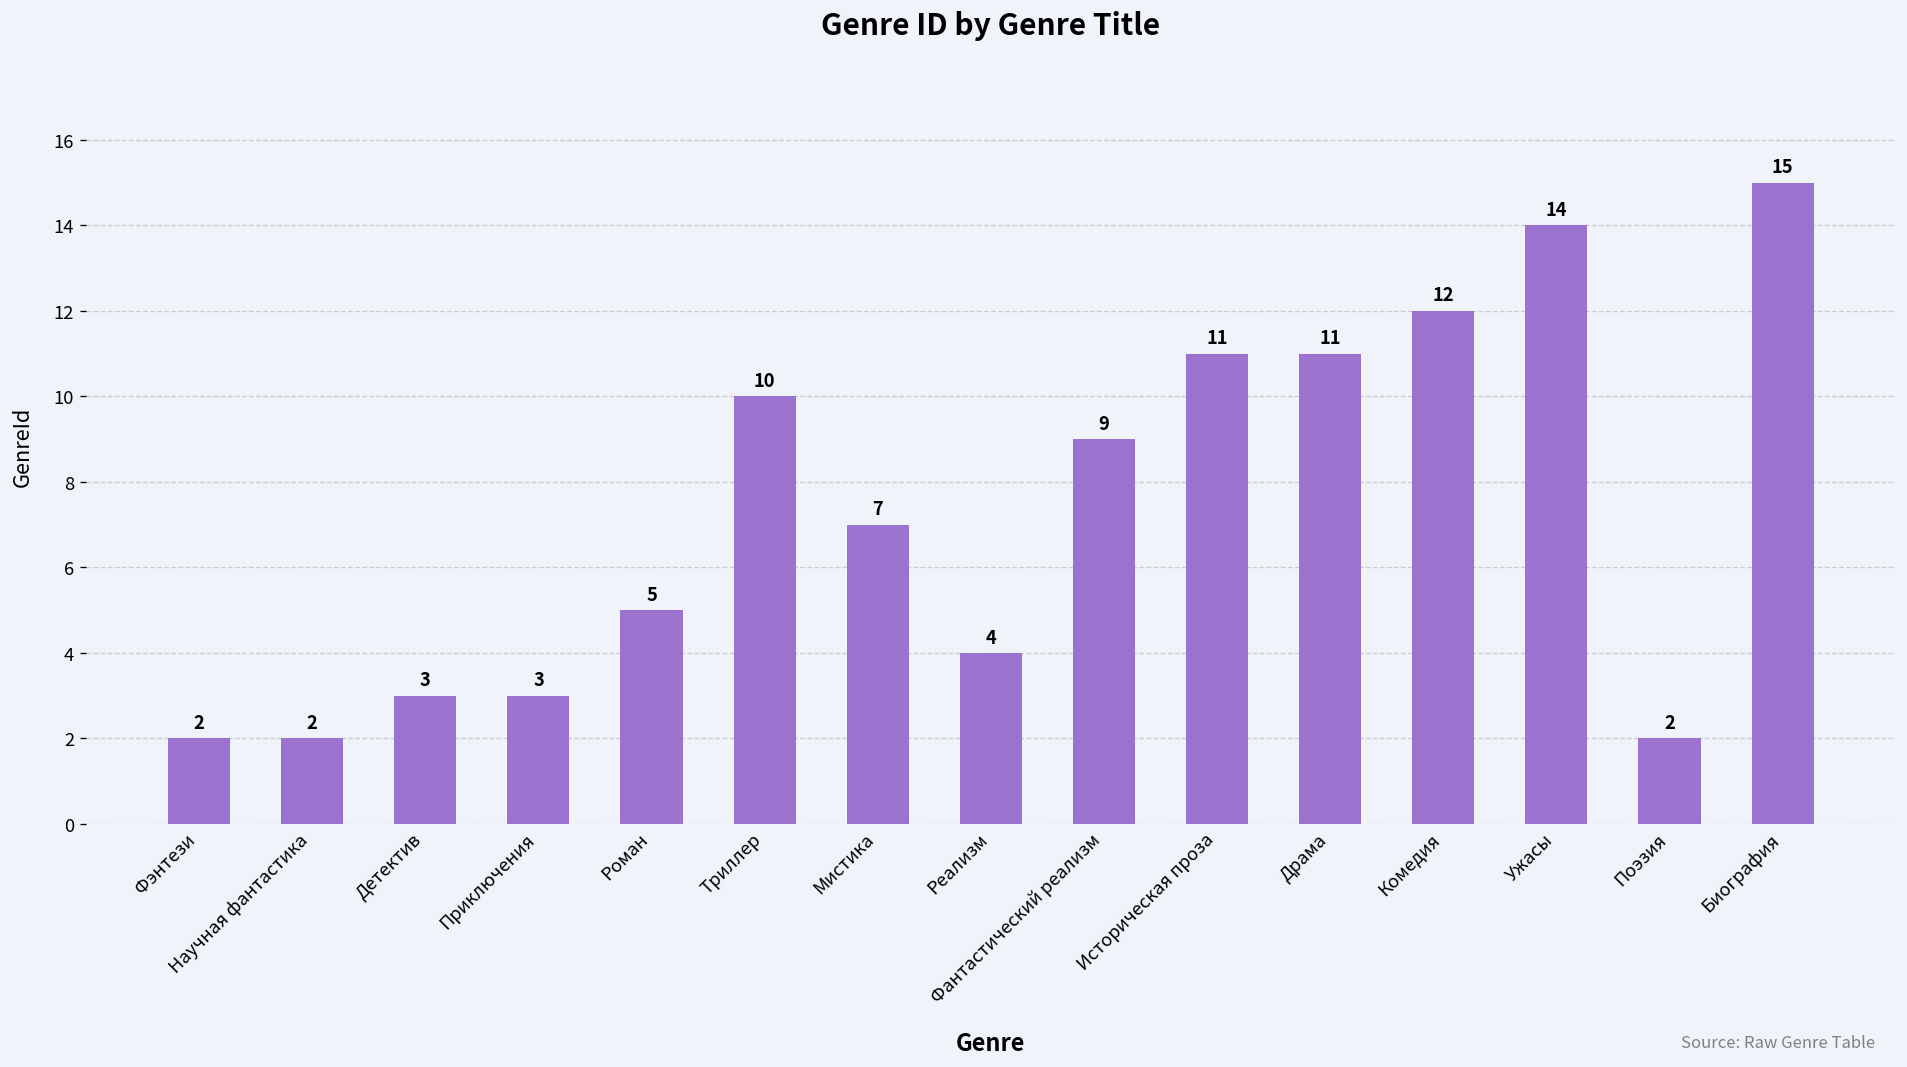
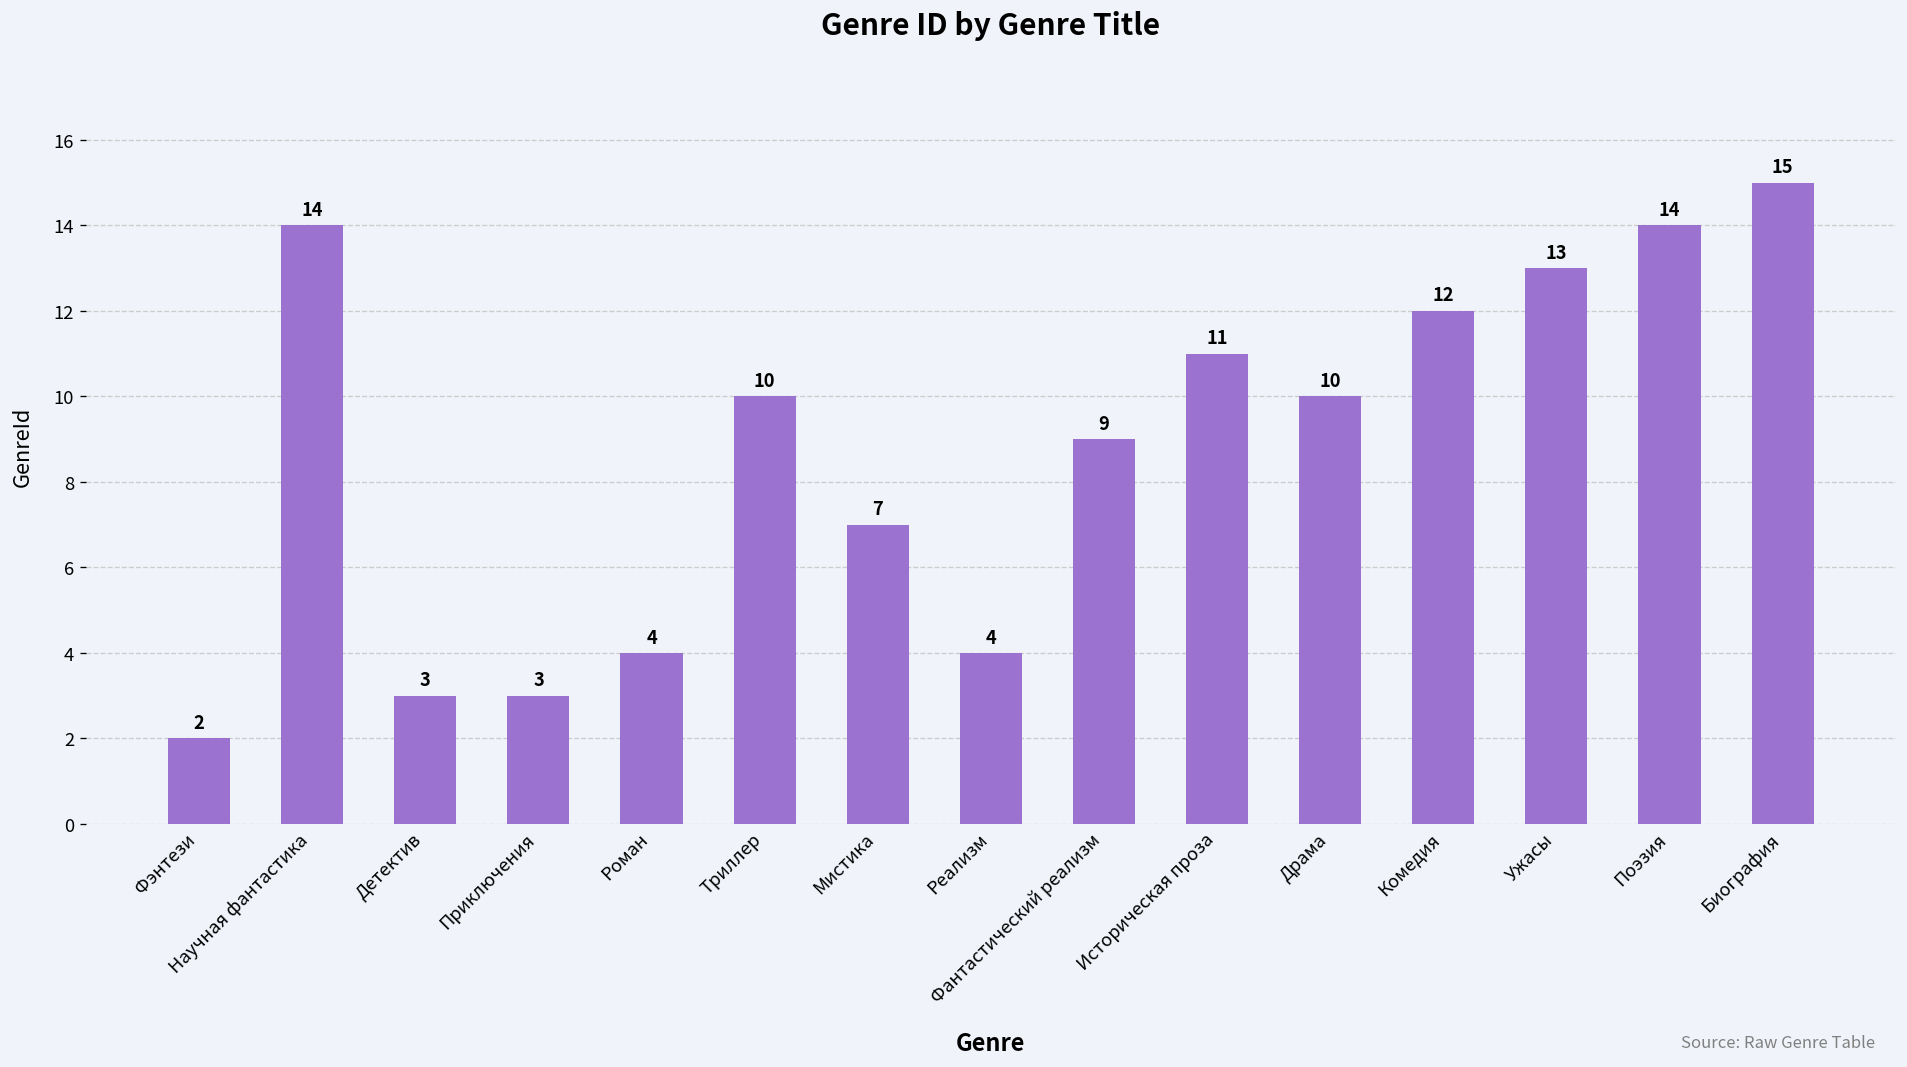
Научная фантастика: 2 -> 14
Роман: 5 -> 4
Драма: 11 -> 10
Ужасы: 14 -> 13
Поэзия: 2 -> 14
